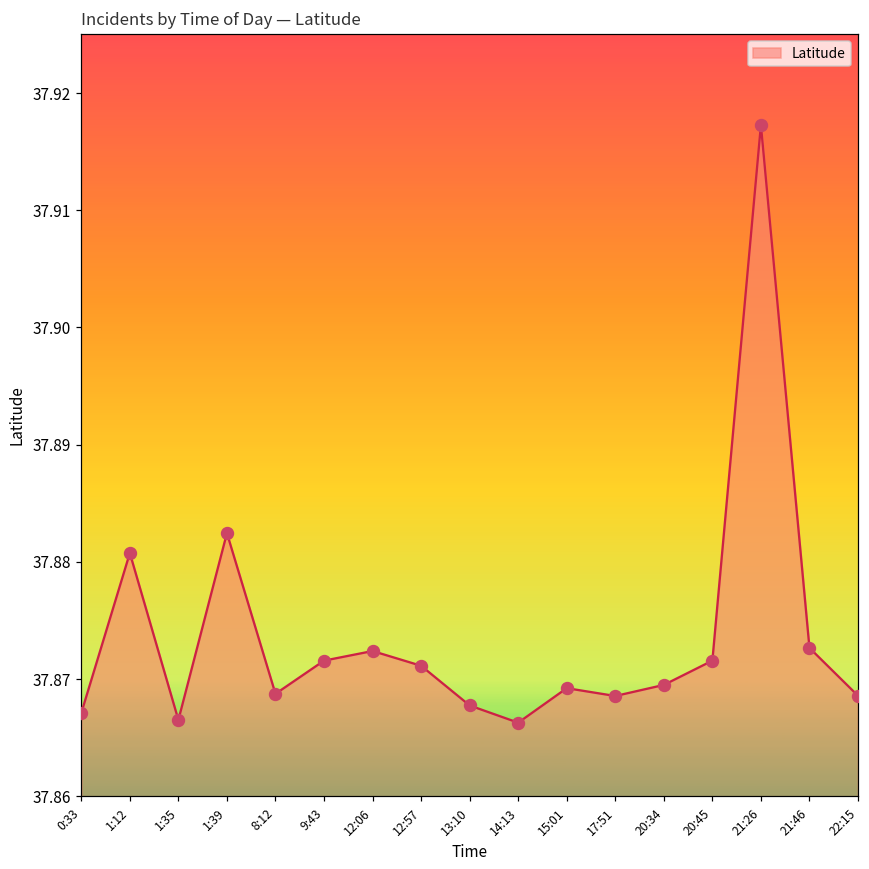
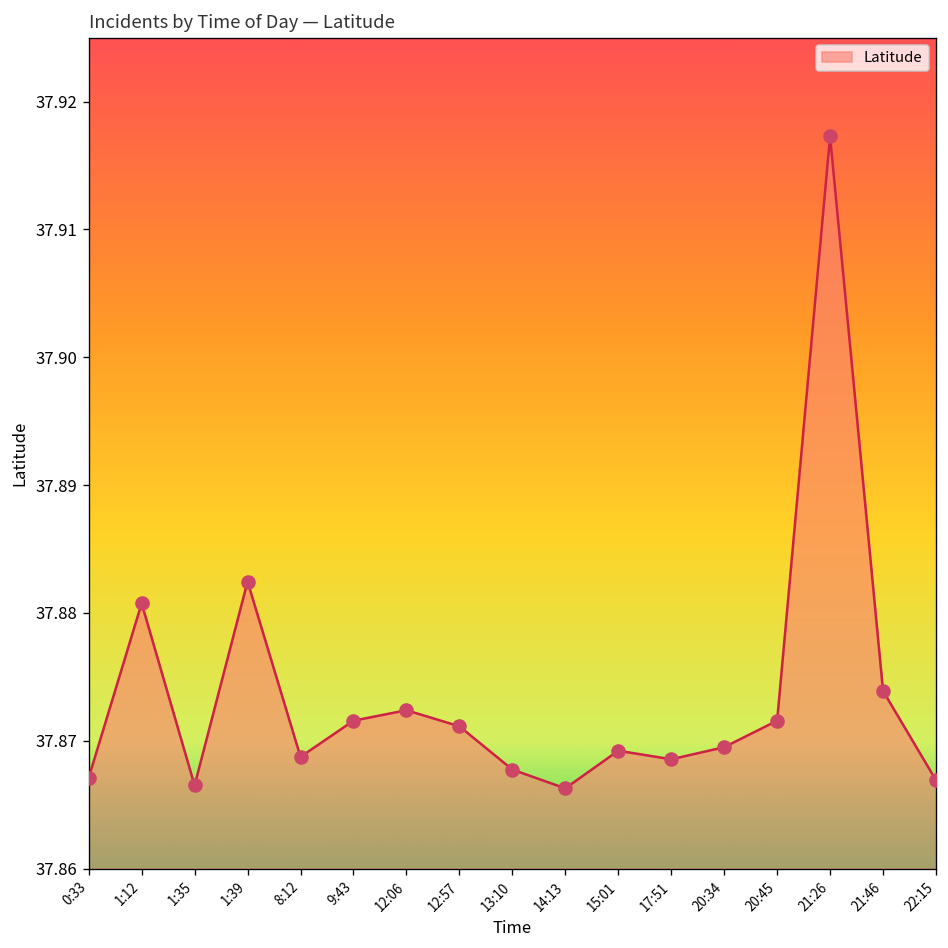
21:46: 37.8727 -> 37.8739
22:15: 37.8686 -> 37.8669
